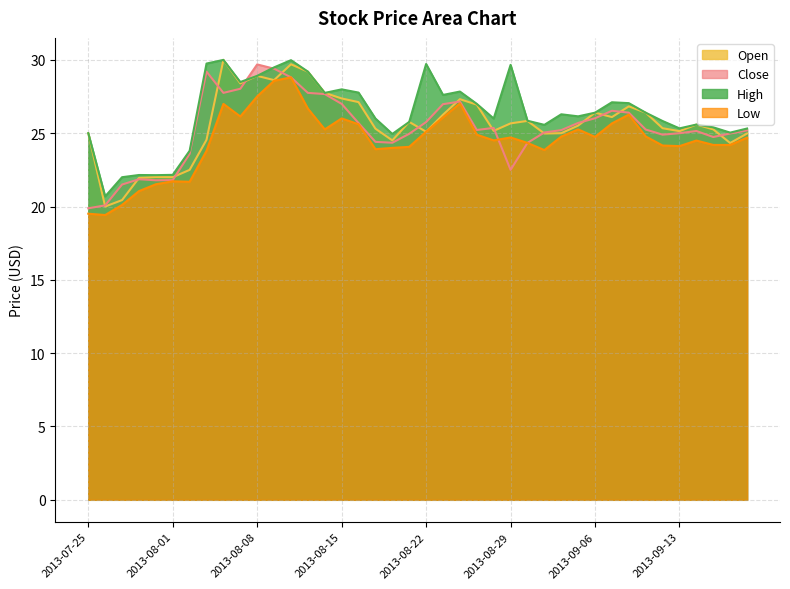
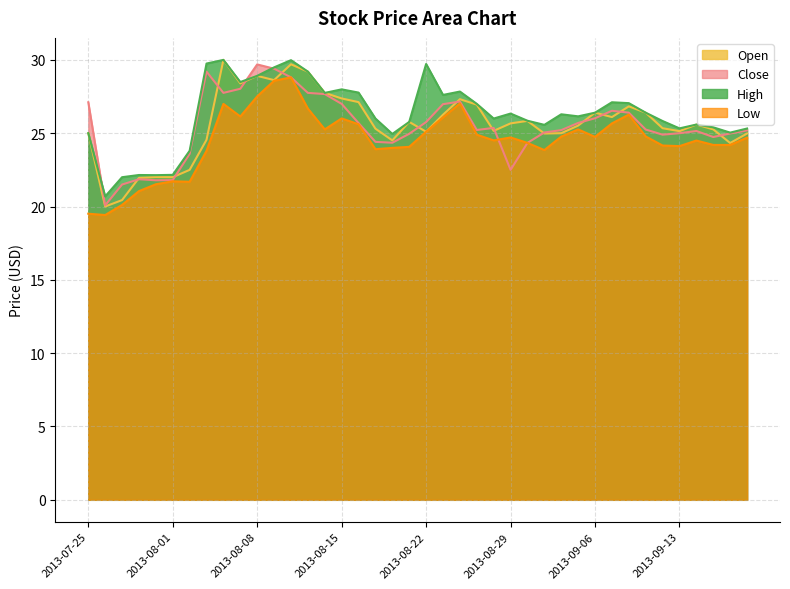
Close, 2013-07-25: 19.9 -> 27.1
High, 2013-08-29: 29.7 -> 26.3
